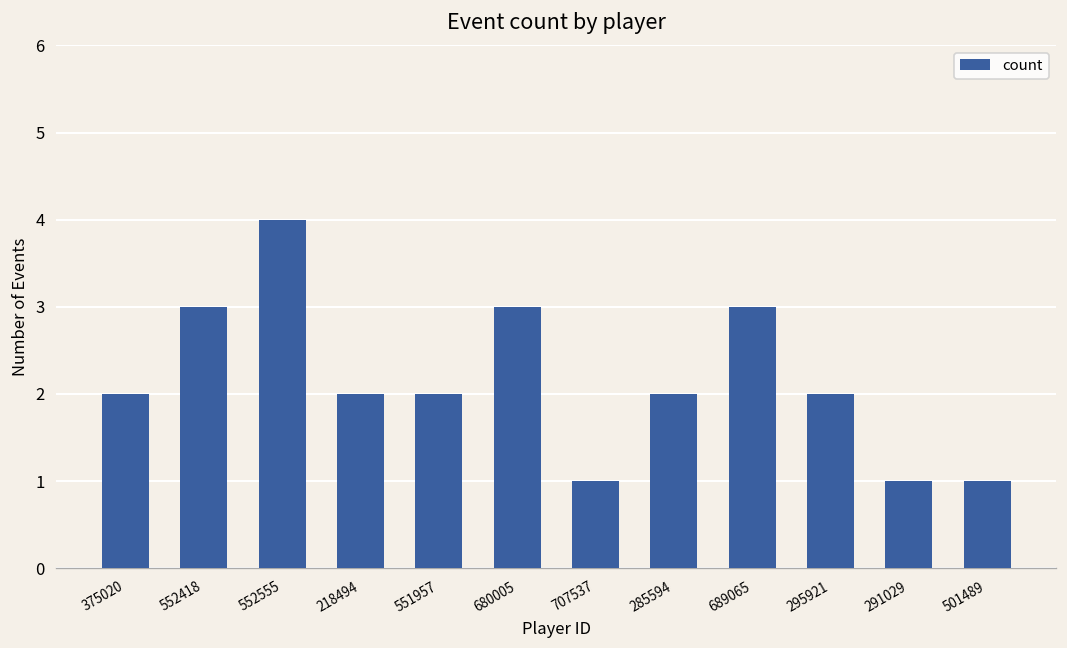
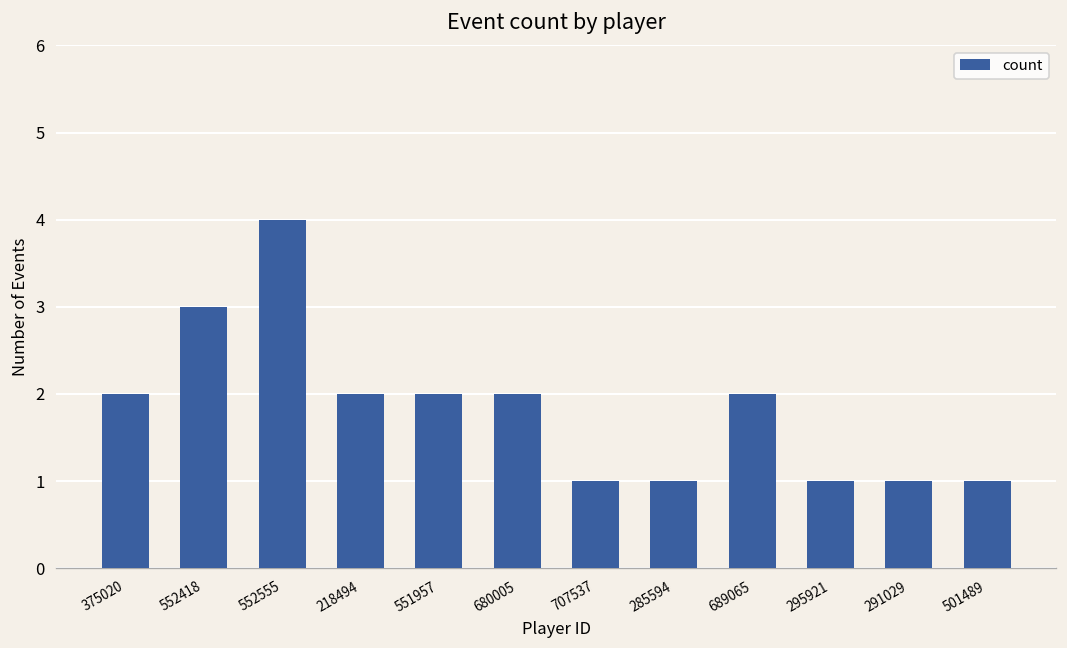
680005: 3 -> 2
285594: 2 -> 1
689065: 3 -> 2
295921: 2 -> 1
